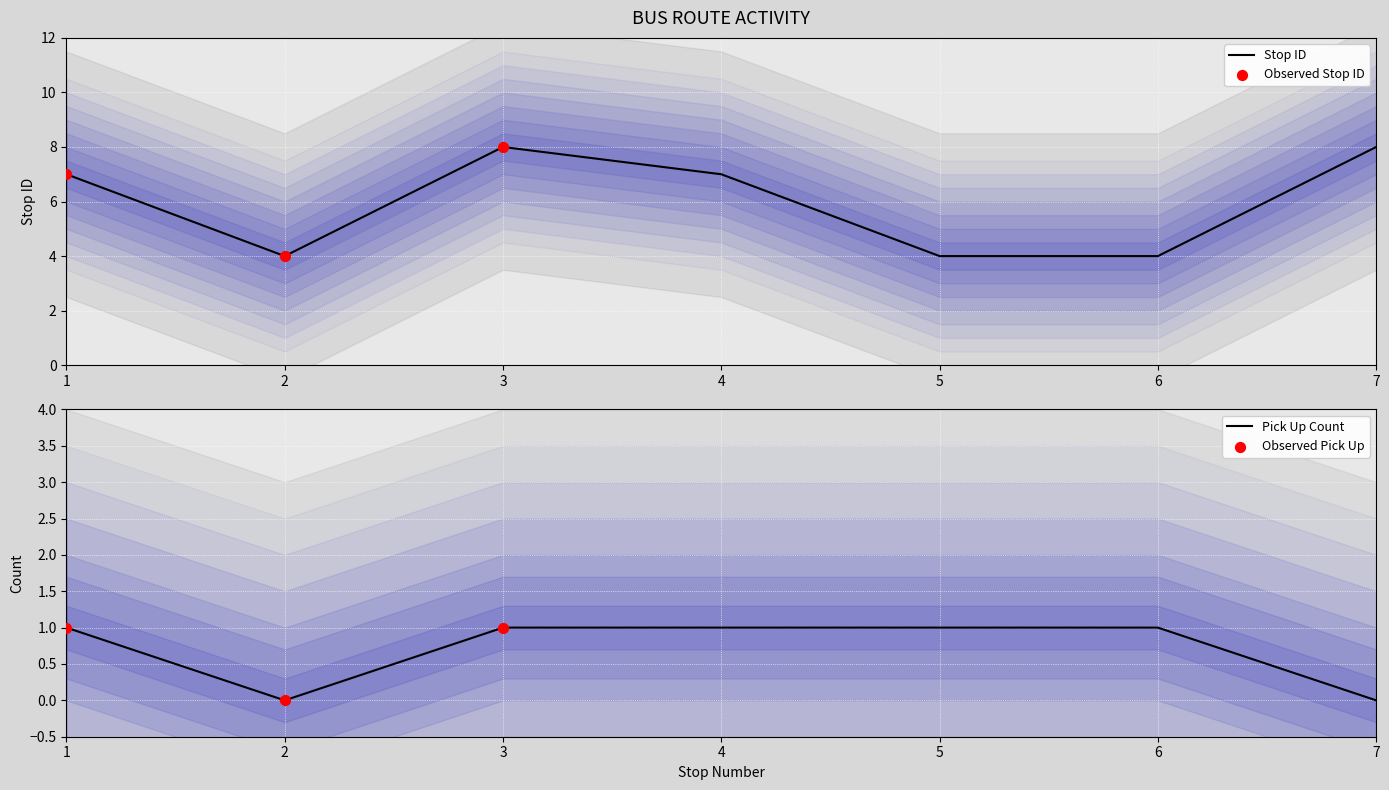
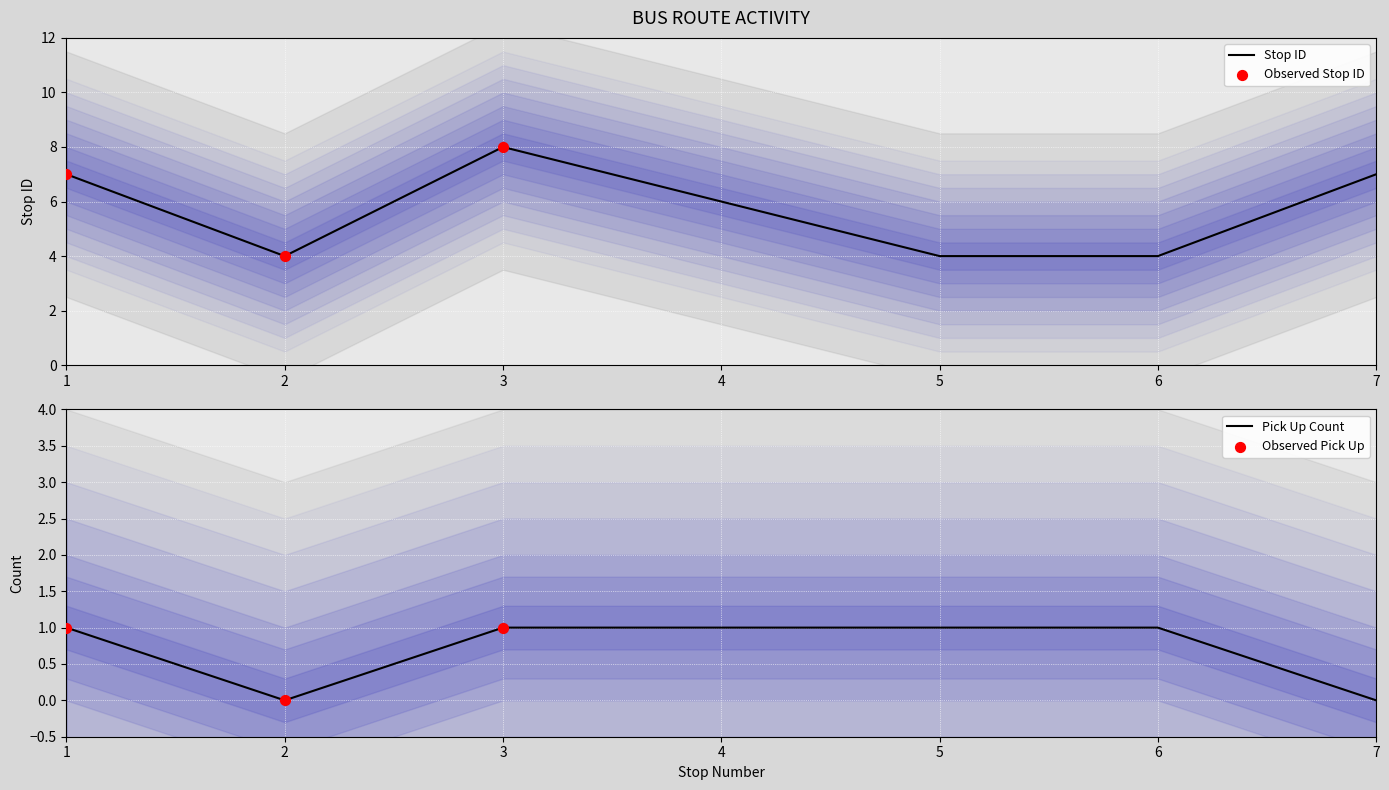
BUS ROUTE ACTIVITY, Stop ID, 4: 7 -> 6
BUS ROUTE ACTIVITY, Stop ID, 7: 8 -> 7
